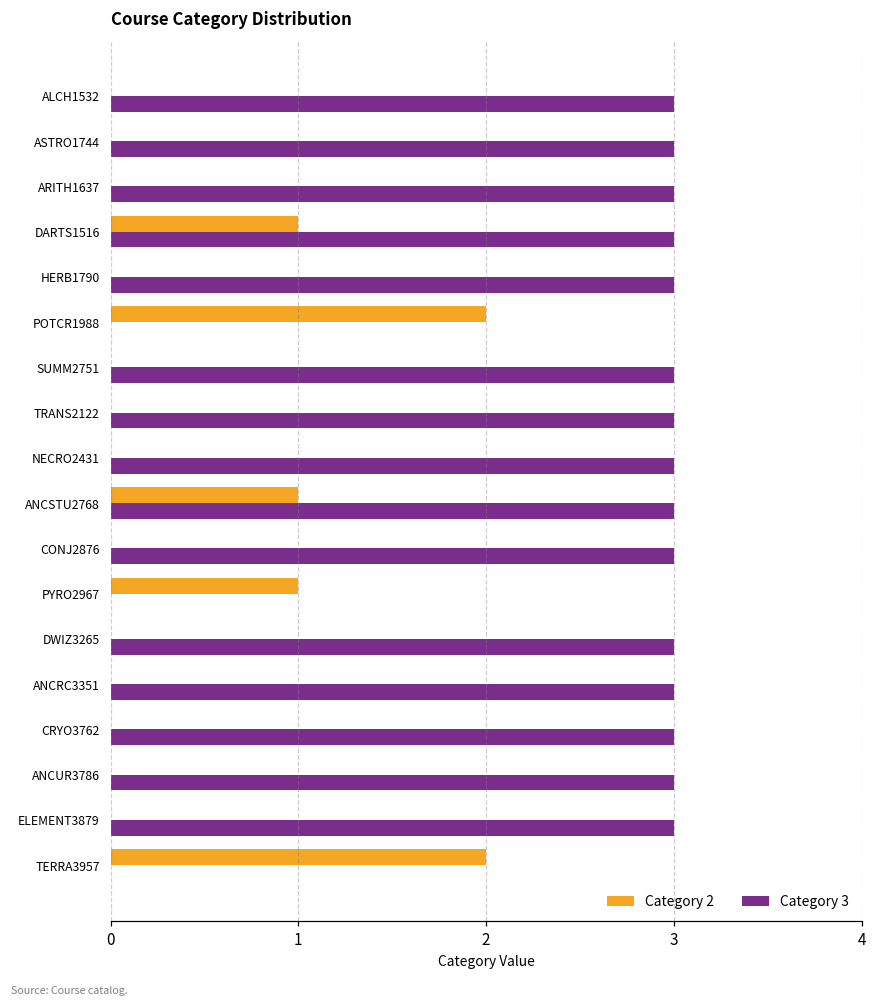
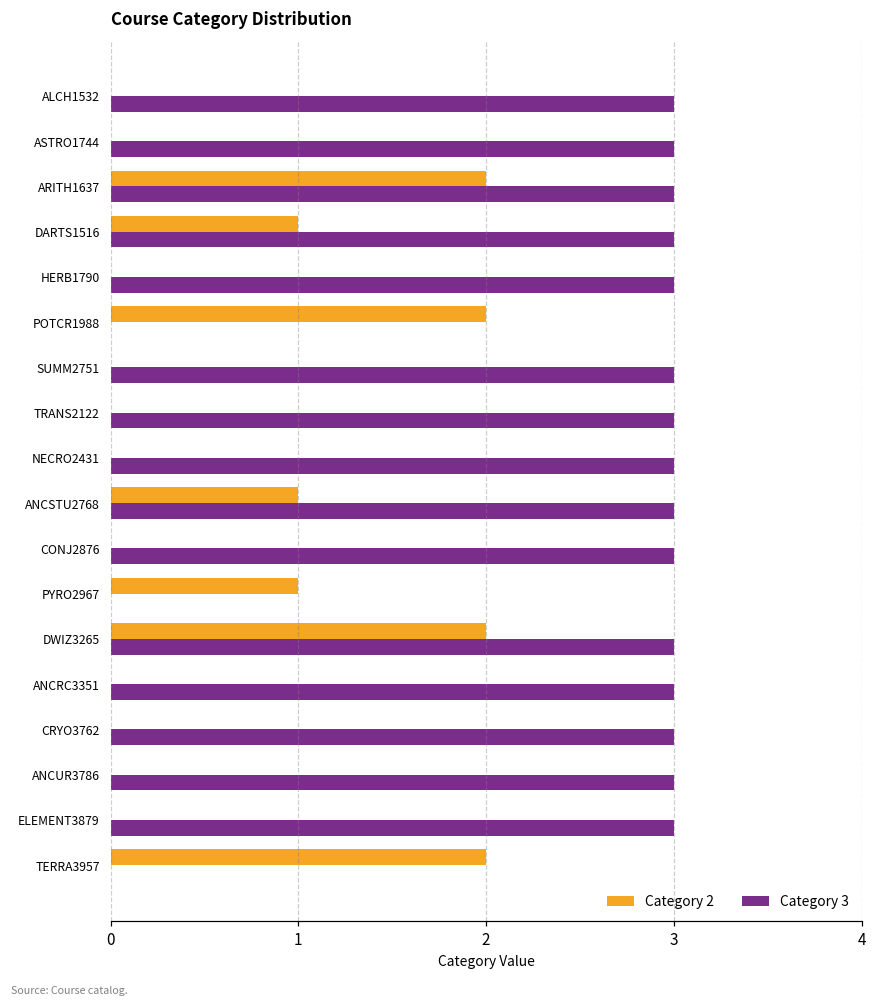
Category 2, ARITH1637: 0 -> 2
Category 2, DWIZ3265: 0 -> 2
